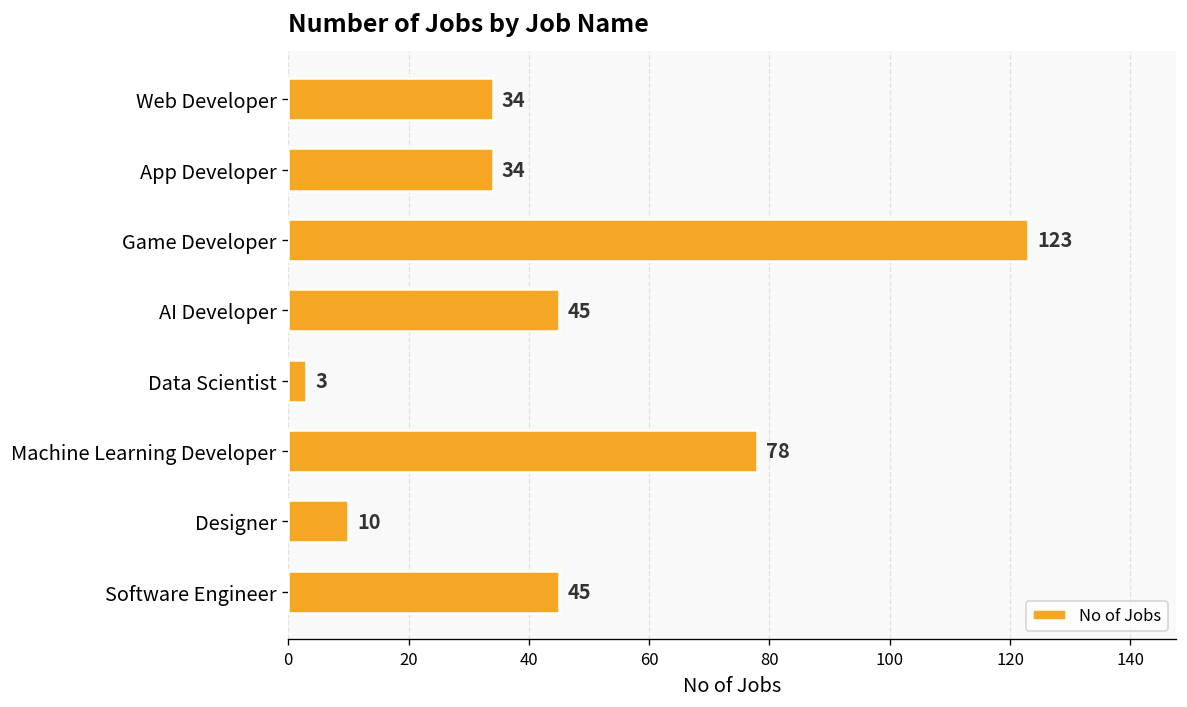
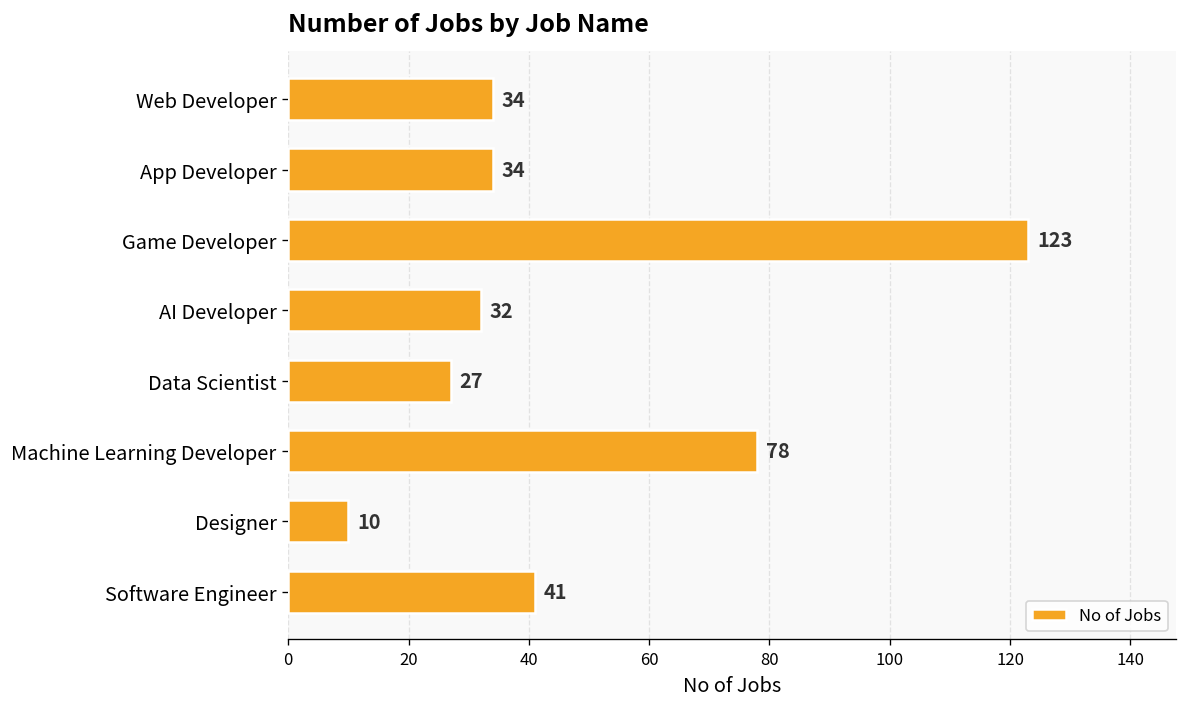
AI Developer: 45 -> 32
Data Scientist: 3 -> 27
Software Engineer: 45 -> 41
